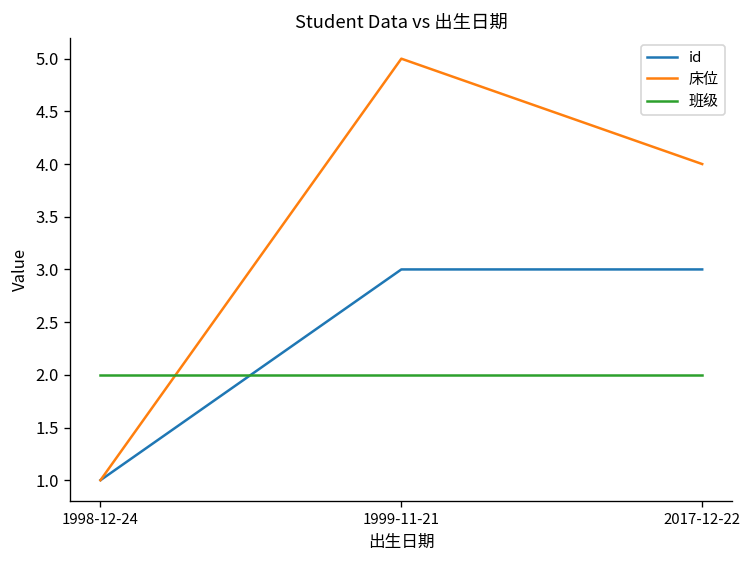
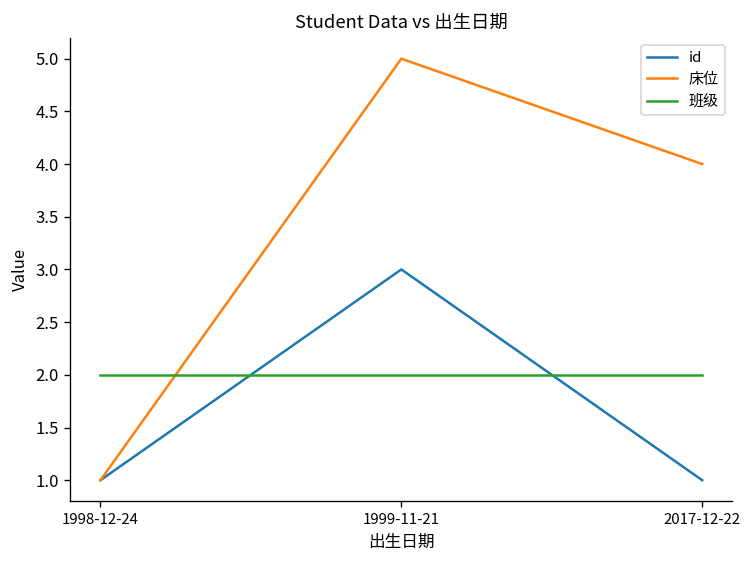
id, 2017-12-22: 3 -> 1
